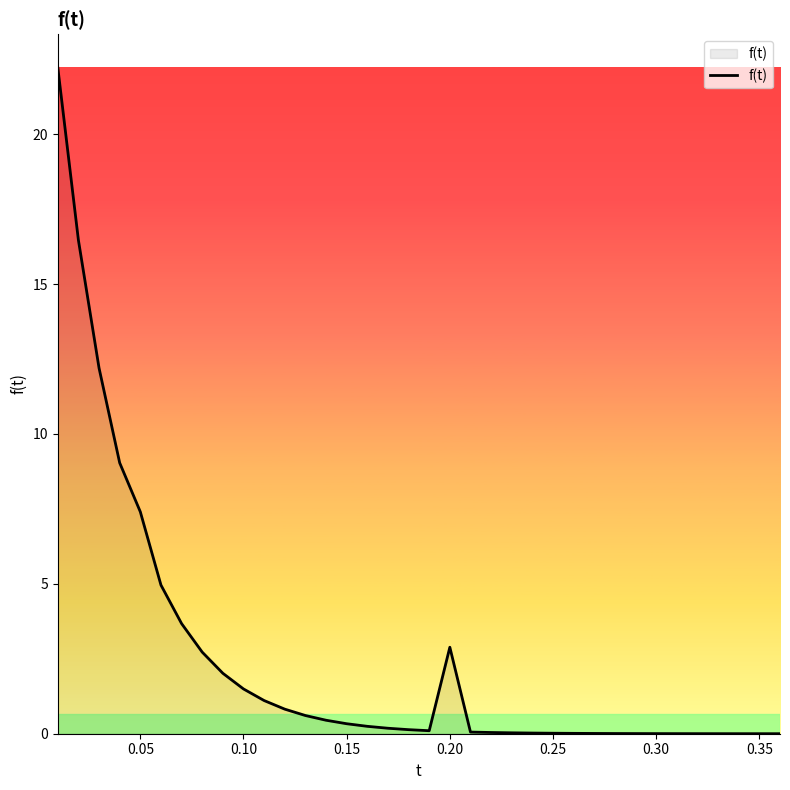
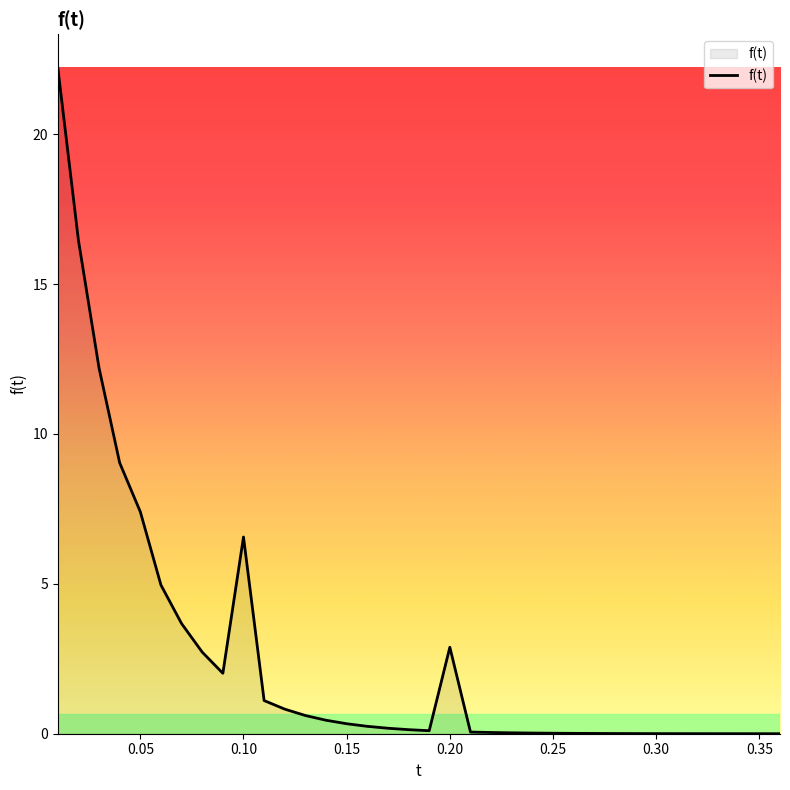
0.10: 1.5 -> 6.6
